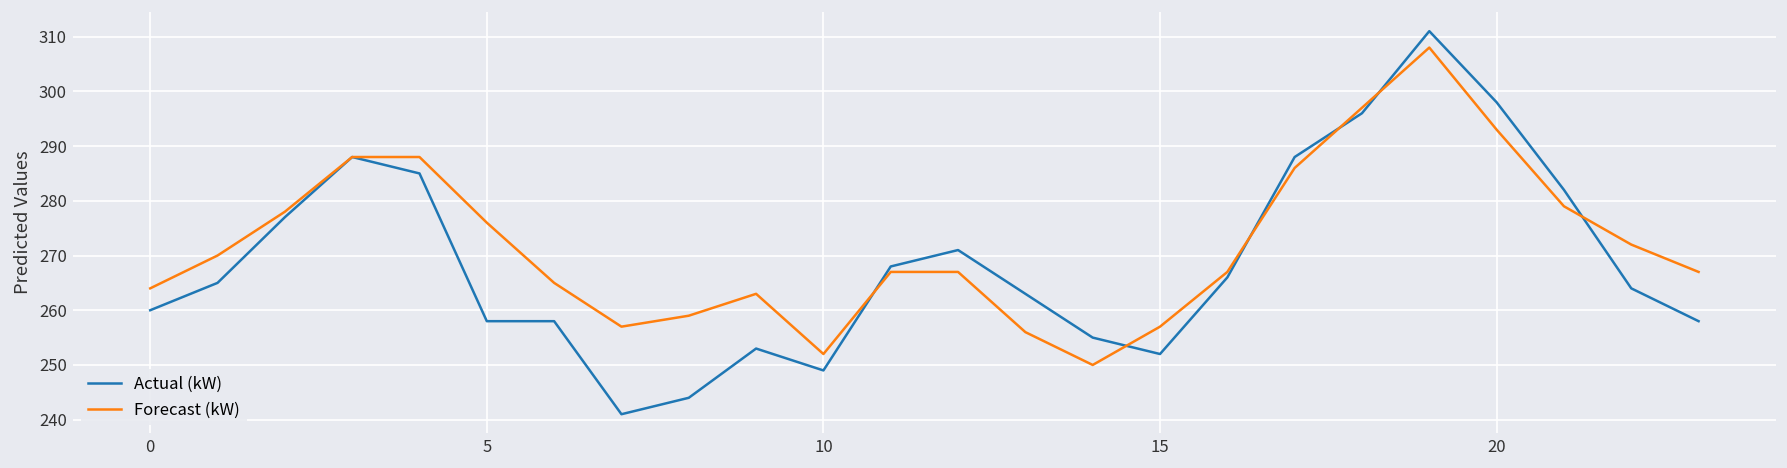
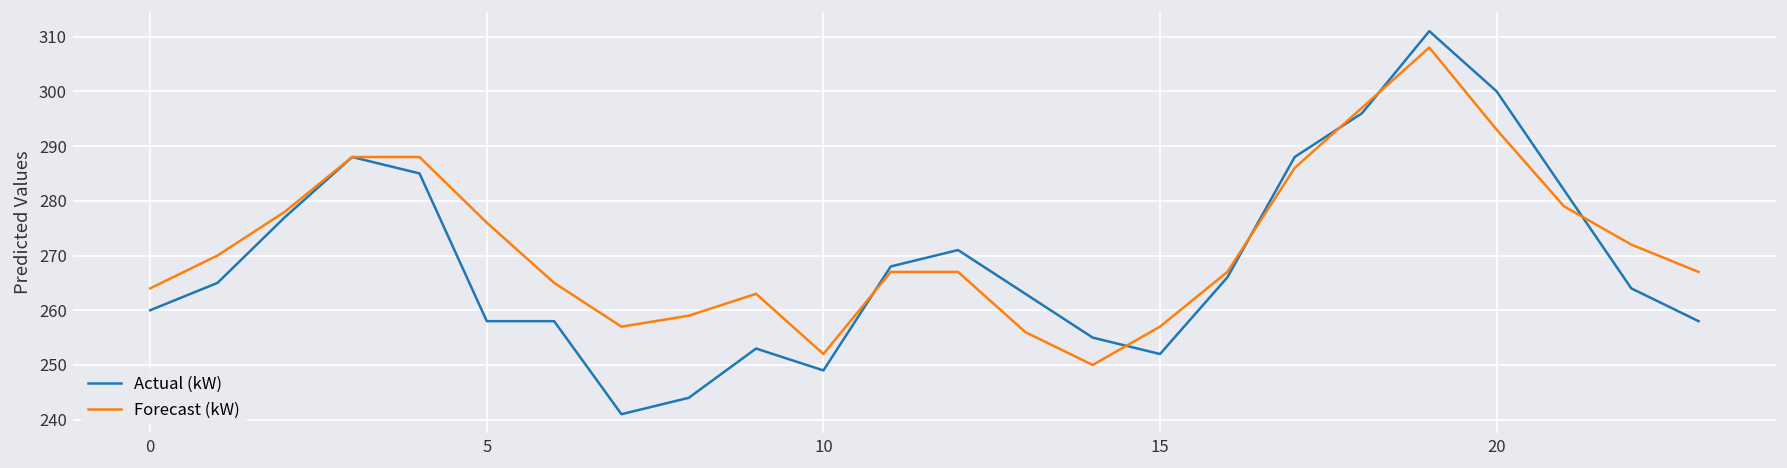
Actual (kW), 20: 298 -> 300
